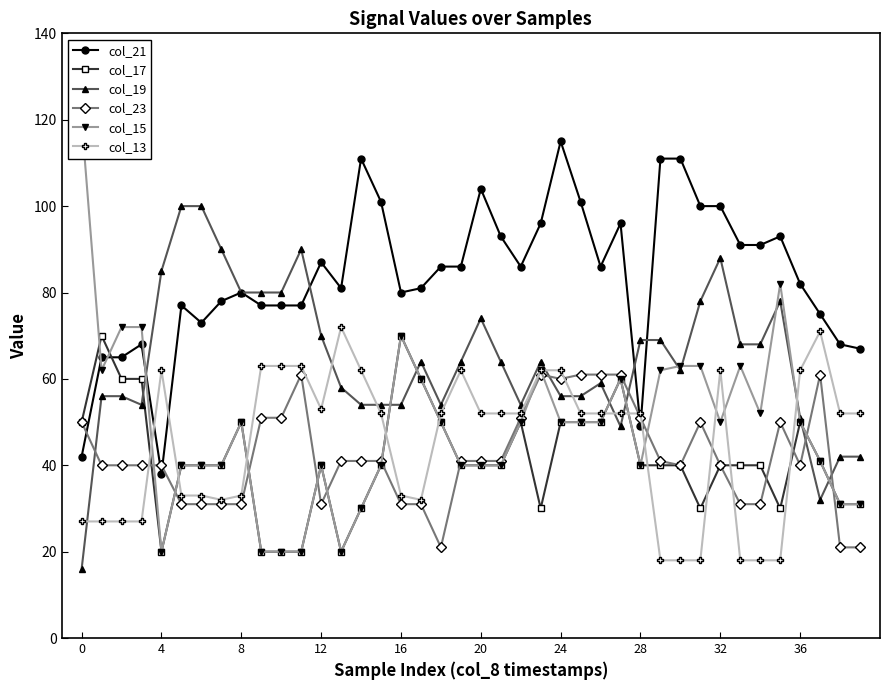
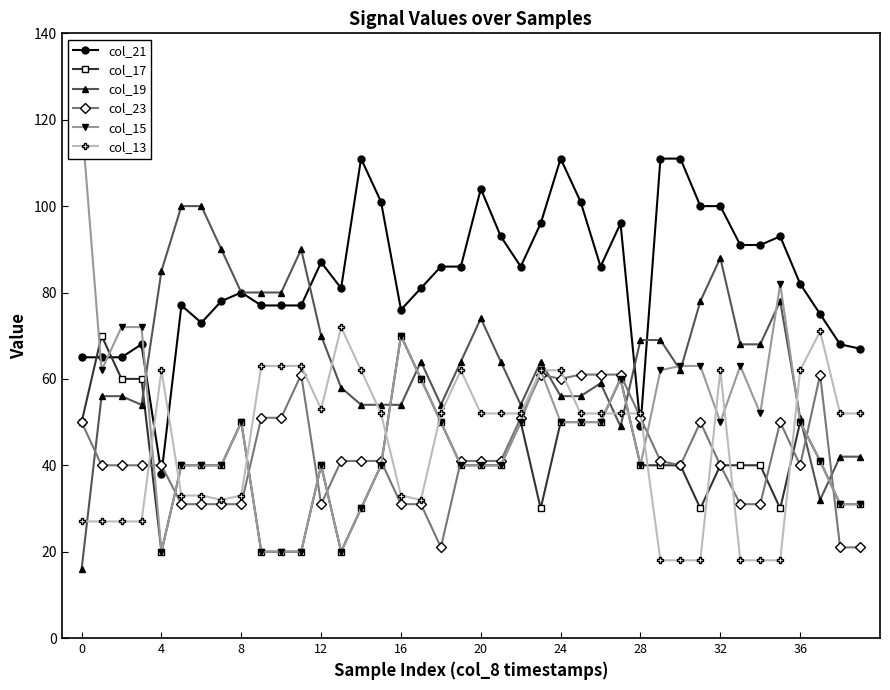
col_21, 0: 42 -> 65
col_21, 16: 80 -> 76
col_21, 24: 115 -> 111
